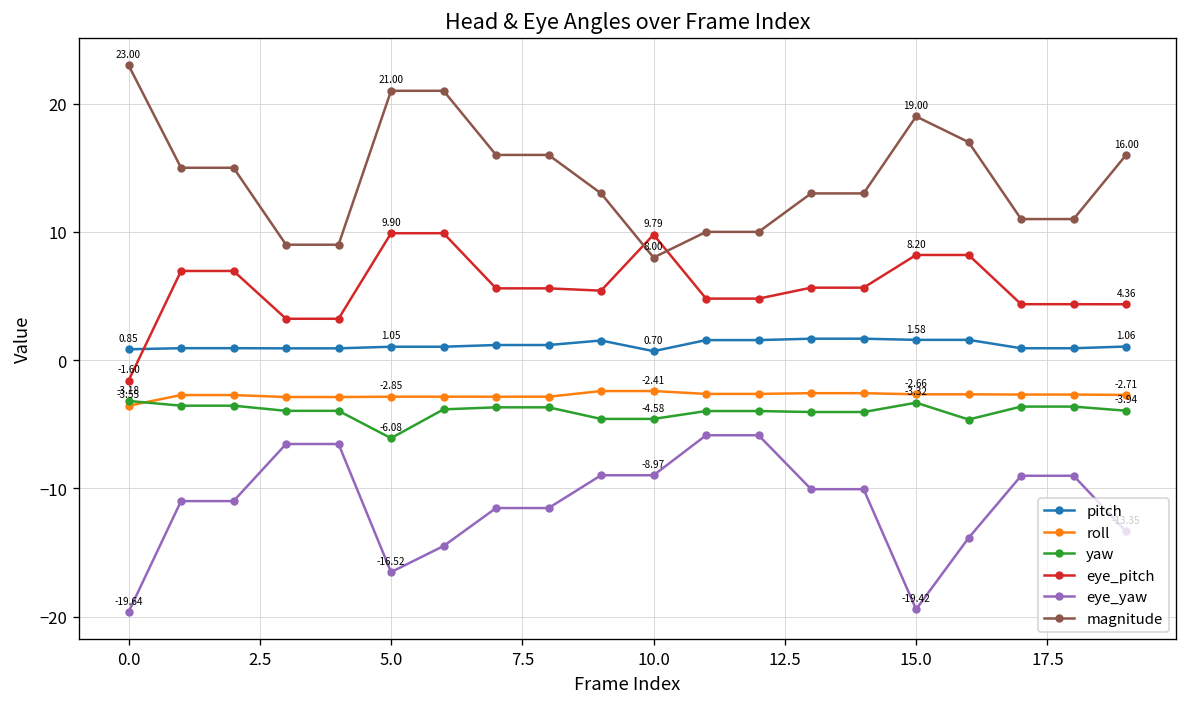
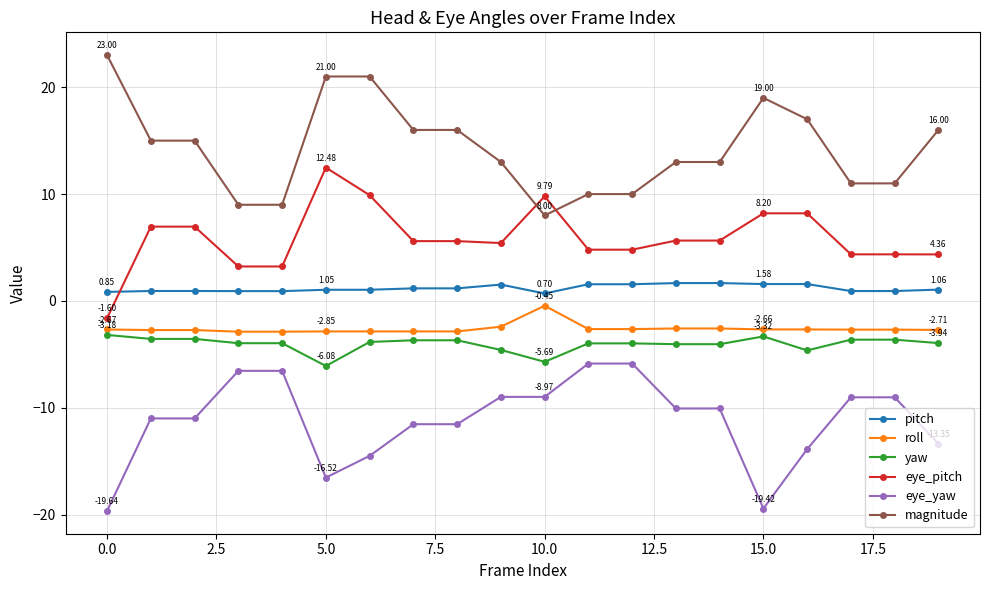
roll, 0.0: -3.55 -> -2.67
eye_pitch, 5.0: 9.90 -> 12.48
roll, 10.0: -2.41 -> -0.45
yaw, 10.0: -4.58 -> -5.69
